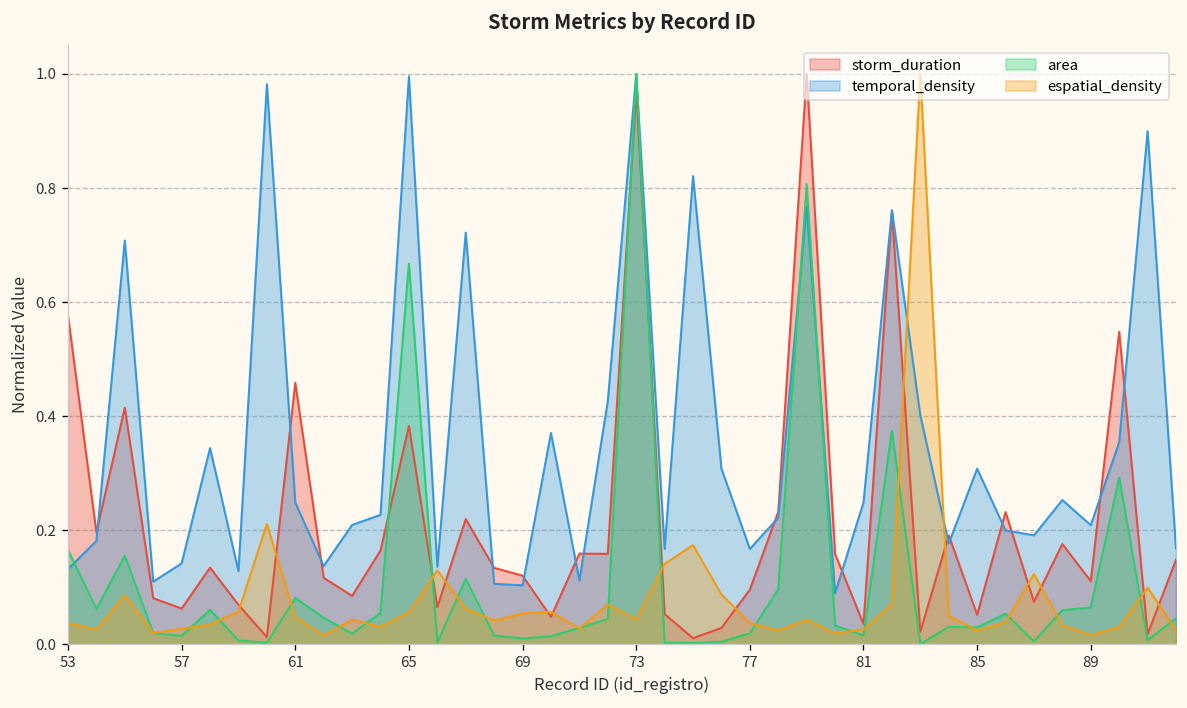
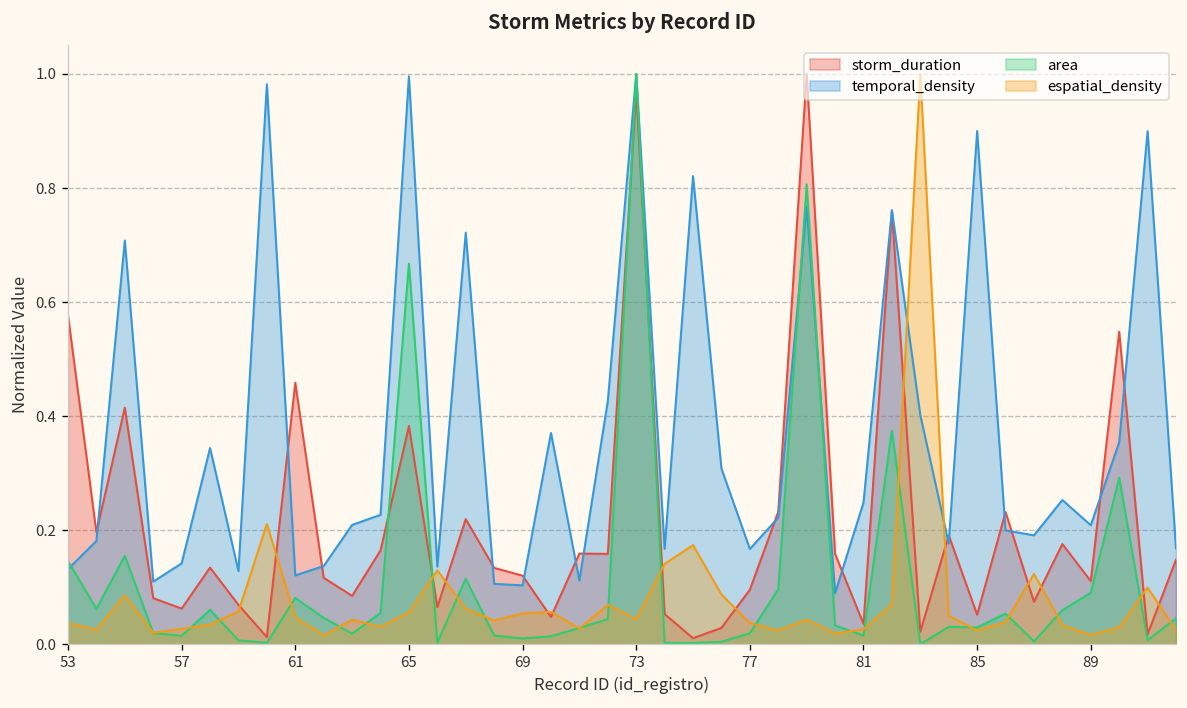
area, 53: 0.17 -> 0.15
temporal_density, 61: 0.25 -> 0.12
temporal_density, 85: 0.31 -> 0.90
area, 89: 0.06 -> 0.09
